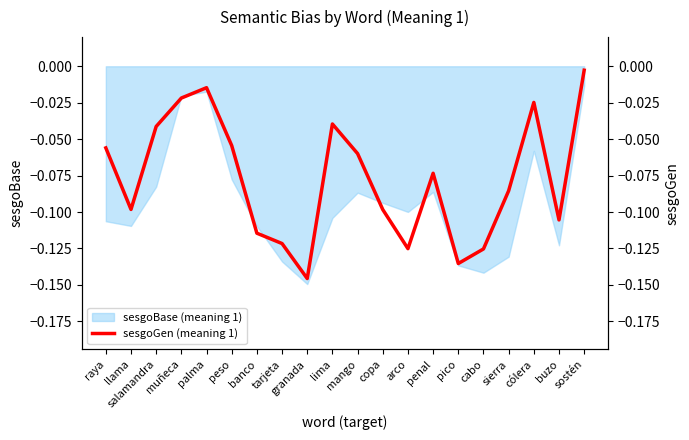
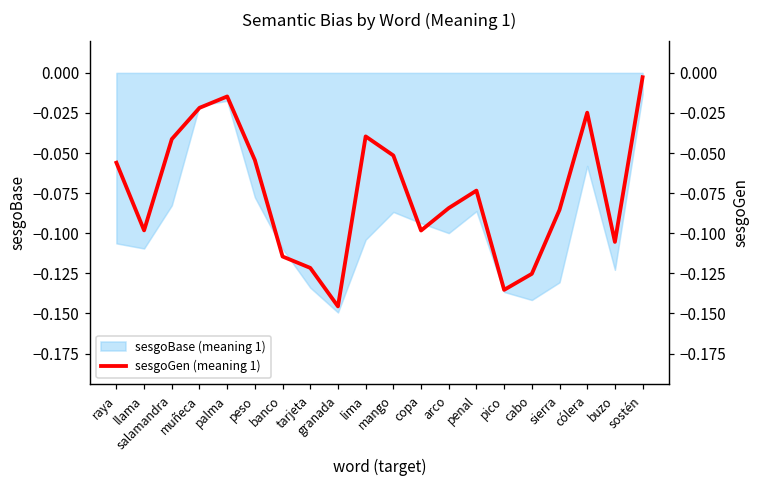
sesgoGen (meaning 1), mango: -0.060 -> -0.052
sesgoGen (meaning 1), arco: -0.125 -> -0.084
